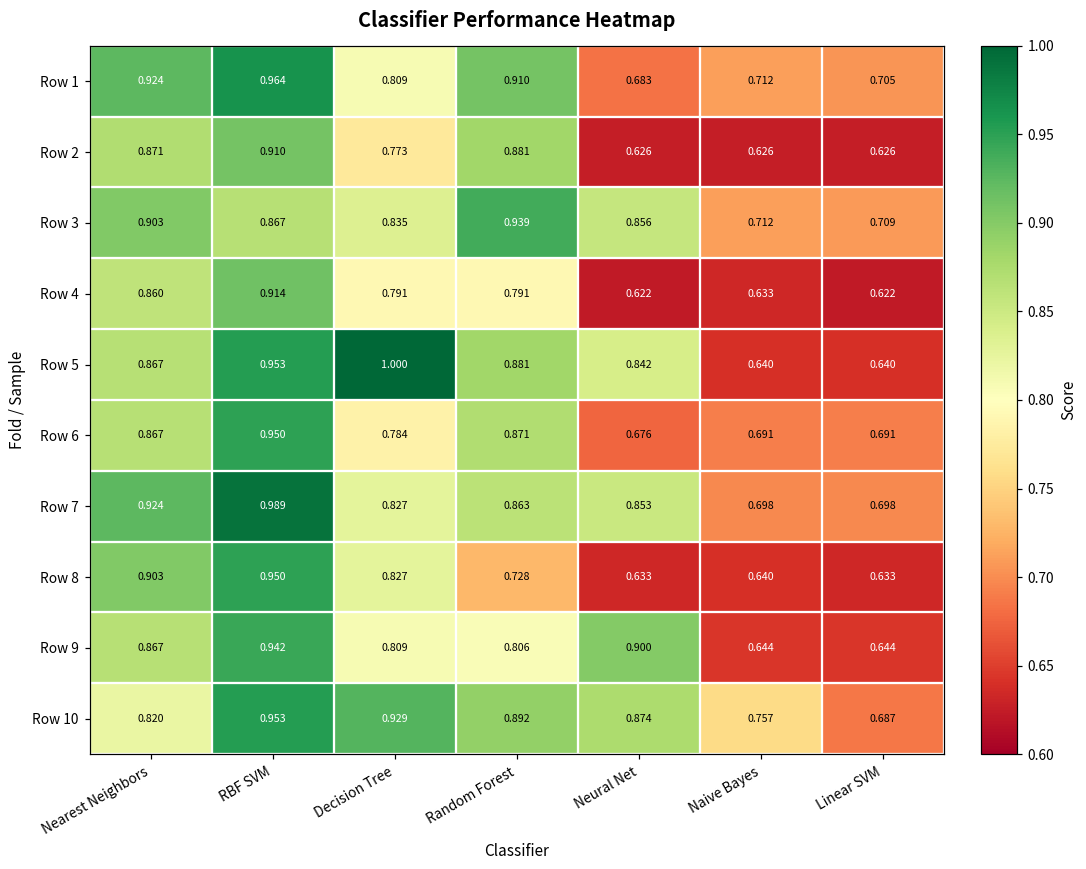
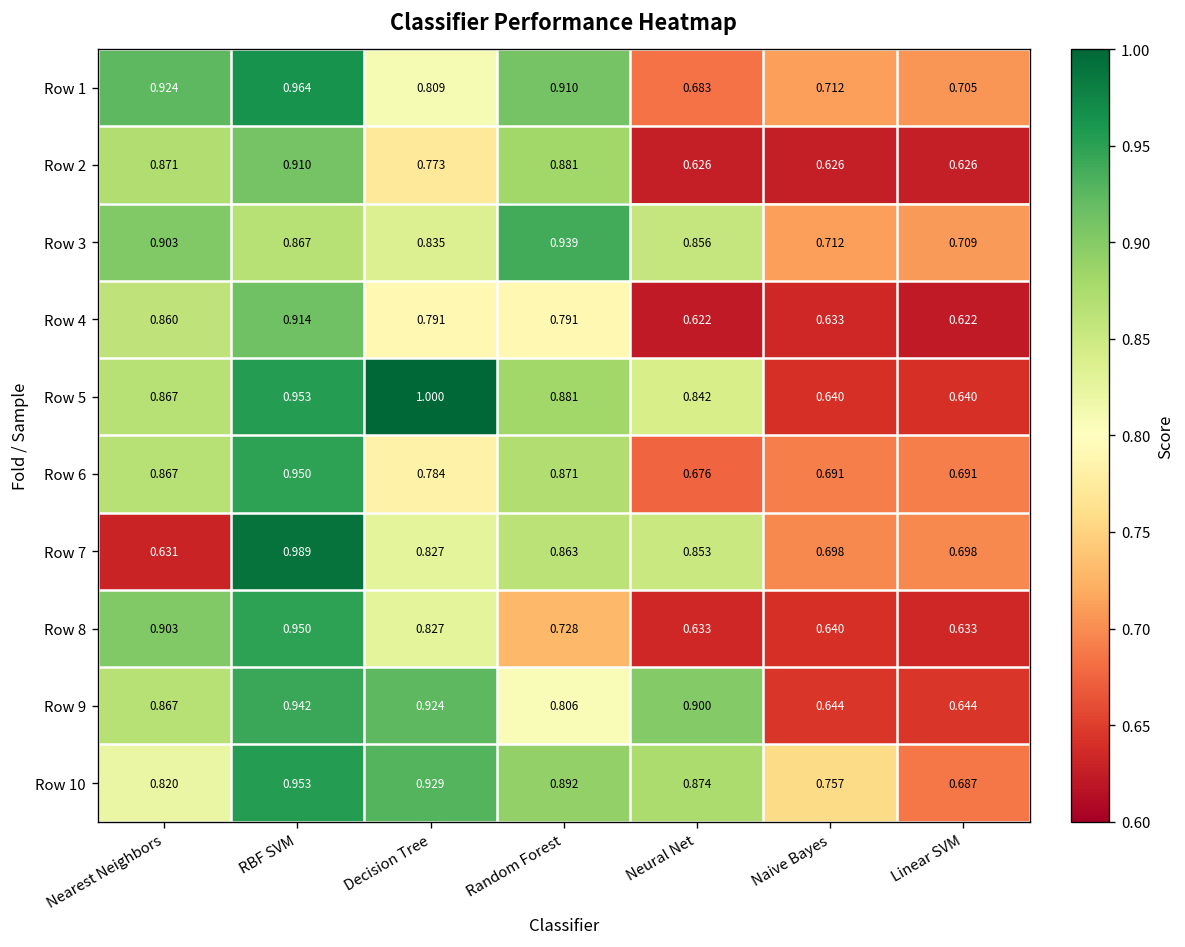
Row 7, Nearest Neighbors: 0.924 -> 0.631
Row 9, Decision Tree: 0.809 -> 0.924
